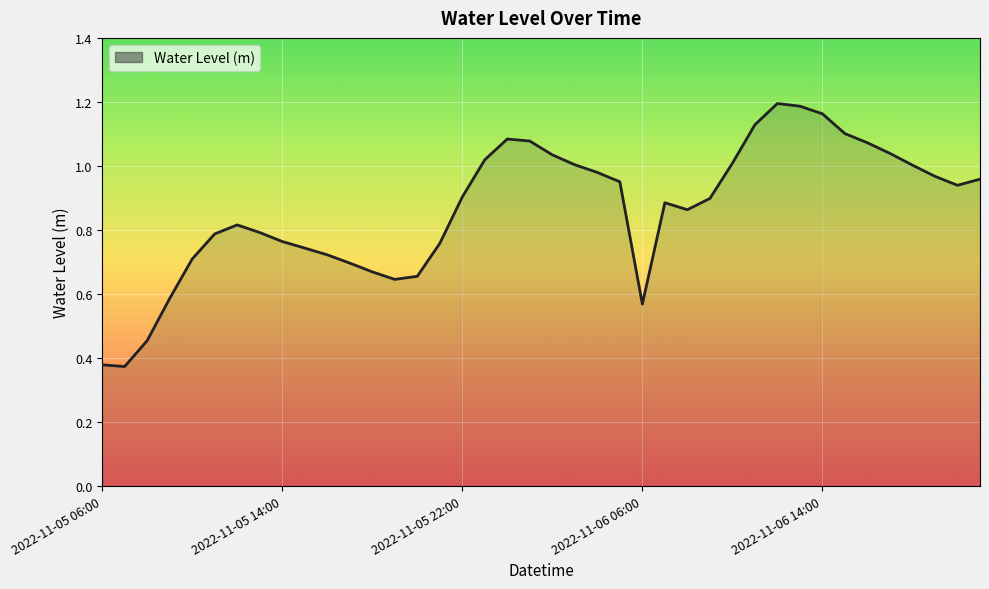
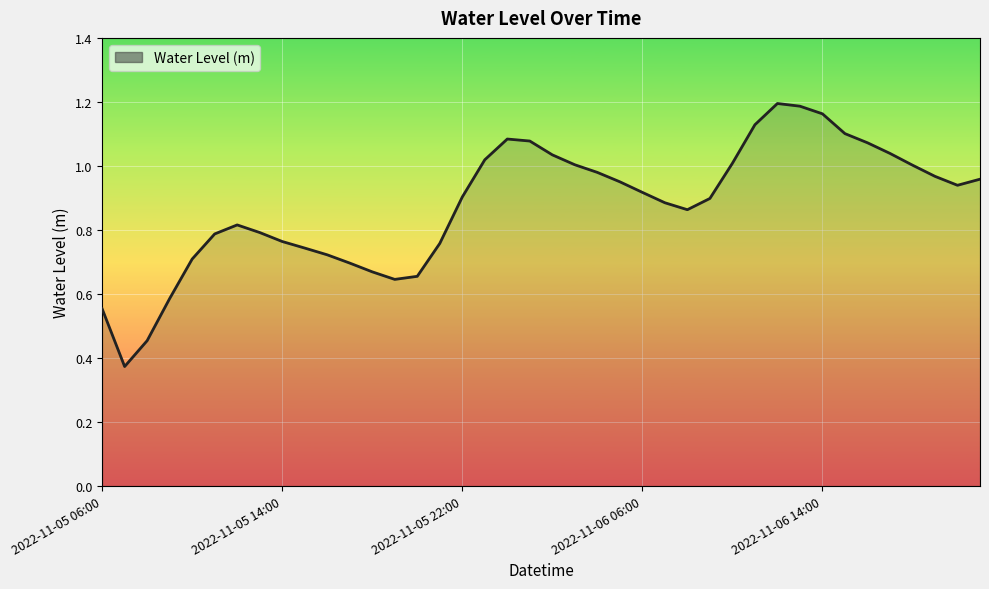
2022-11-05 06:00: 0.38 -> 0.55
2022-11-06 06:00: 0.57 -> 0.92
